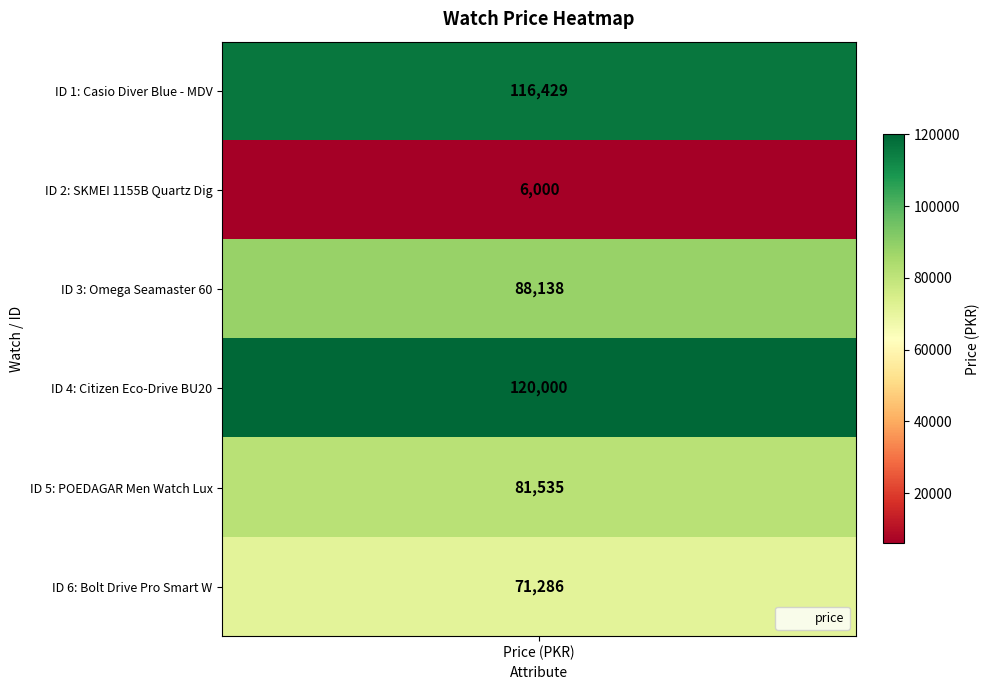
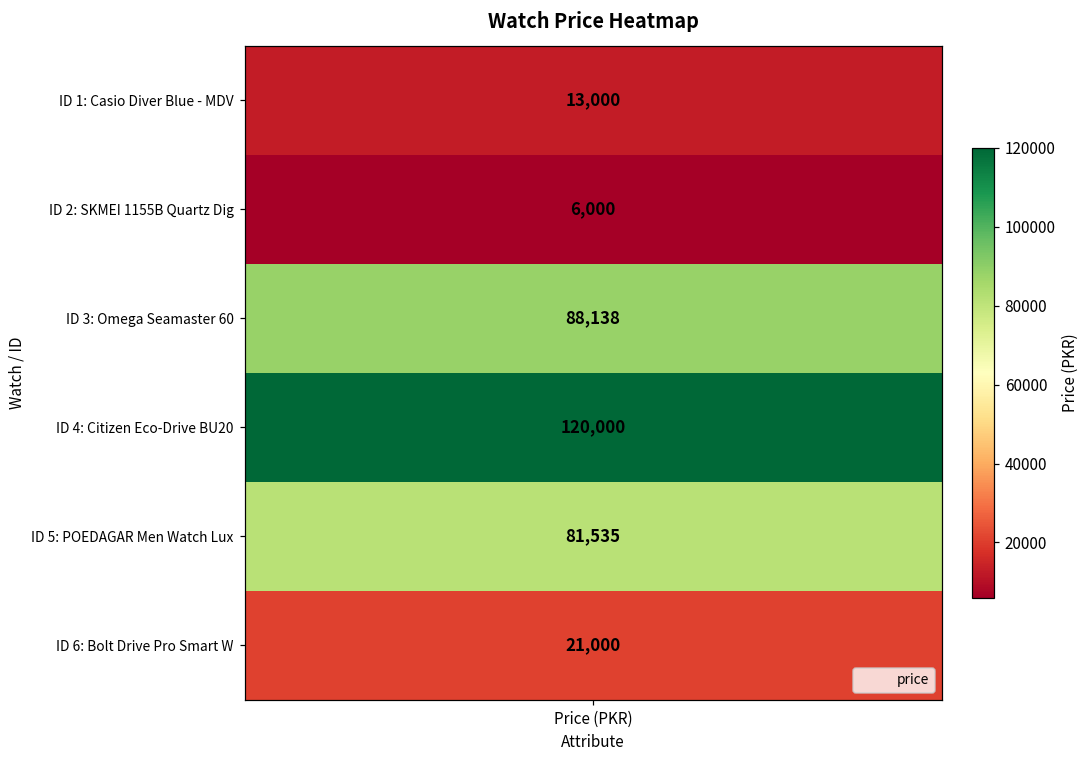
ID 1: Casio Diver Blue - MDV, Price (PKR): 116,429 -> 13,000
ID 6: Bolt Drive Pro Smart W, Price (PKR): 71,286 -> 21,000
